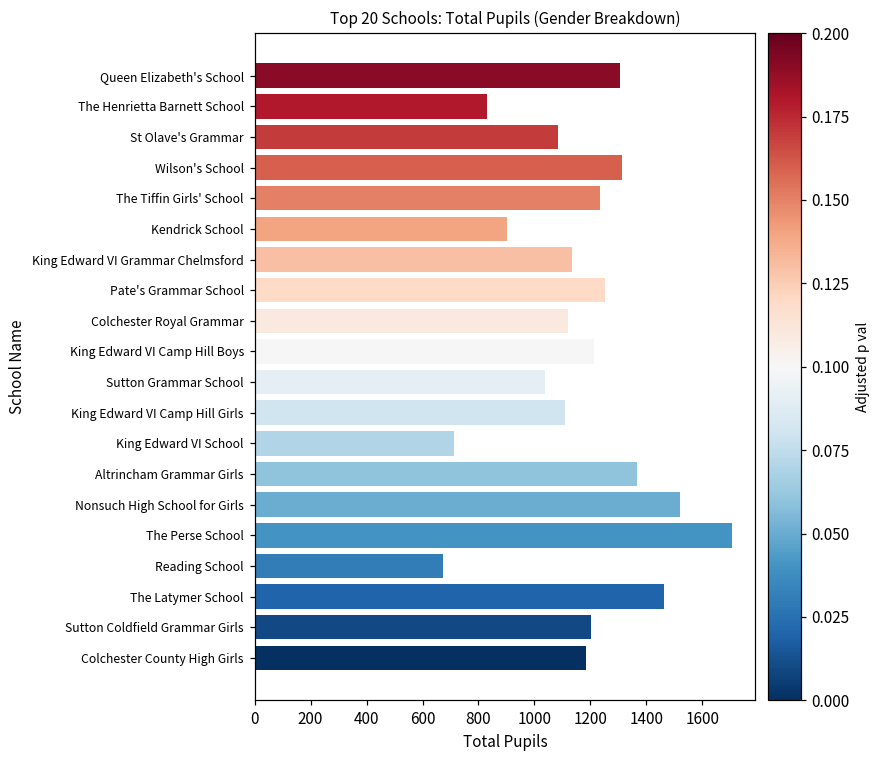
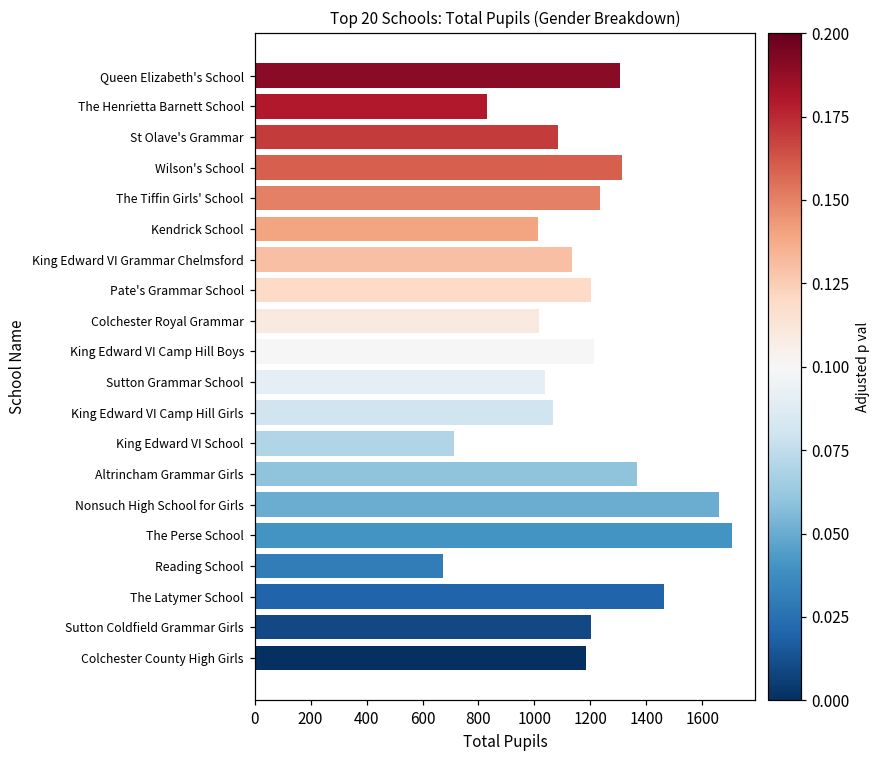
Kendrick School: 900 -> 1010
Pate's Grammar School: 1250 -> 1200
Colchester Royal Grammar: 1120 -> 1020
King Edward VI Camp Hill Girls: 1110 -> 1070
Nonsuch High School for Girls: 1520 -> 1660
